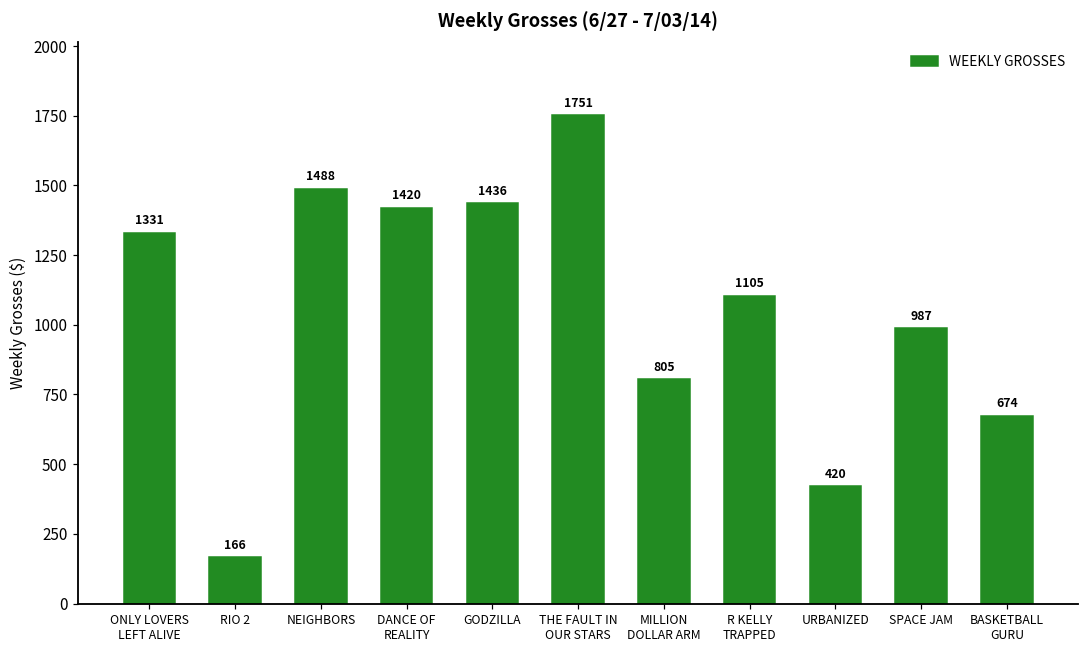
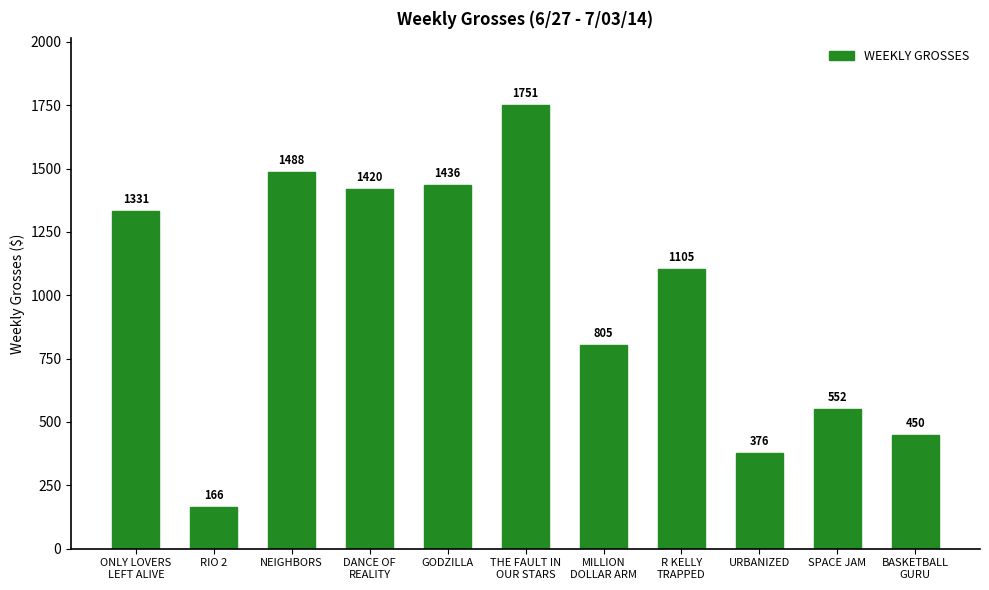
URBANIZED: 420 -> 376
SPACE JAM: 987 -> 552
BASKETBALL GURU: 674 -> 450
